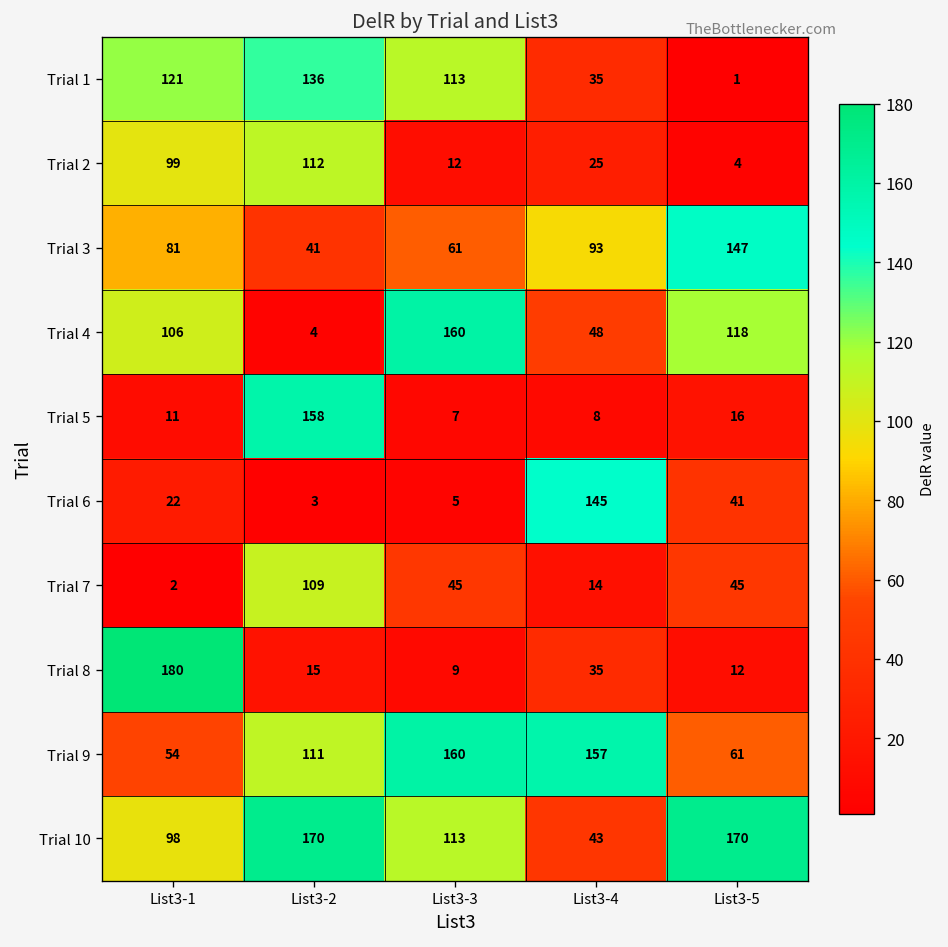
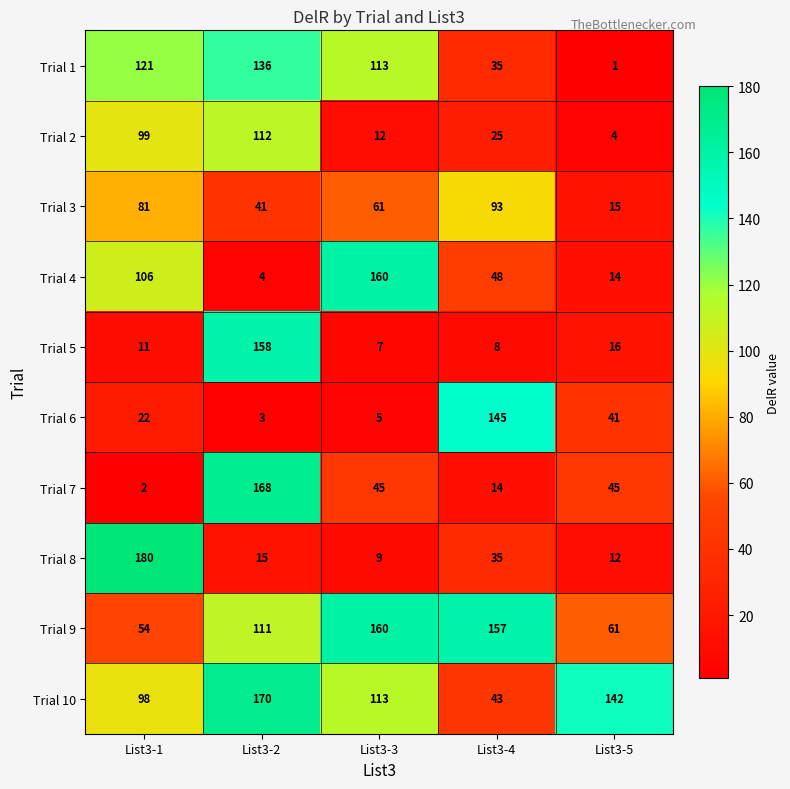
Trial 3, List3-5: 147 -> 15
Trial 4, List3-5: 118 -> 14
Trial 7, List3-2: 109 -> 168
Trial 10, List3-5: 170 -> 142
